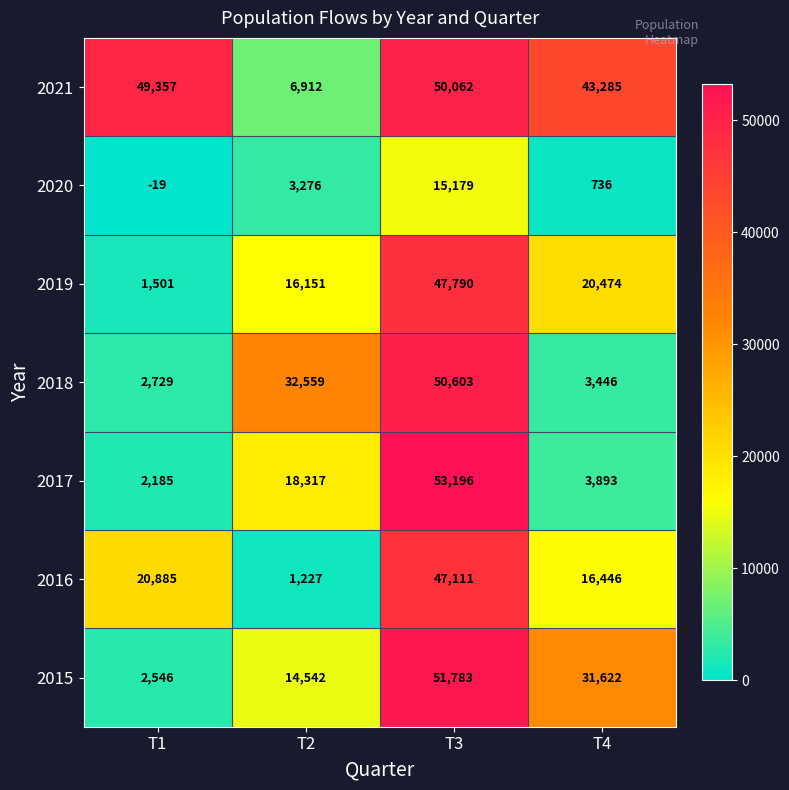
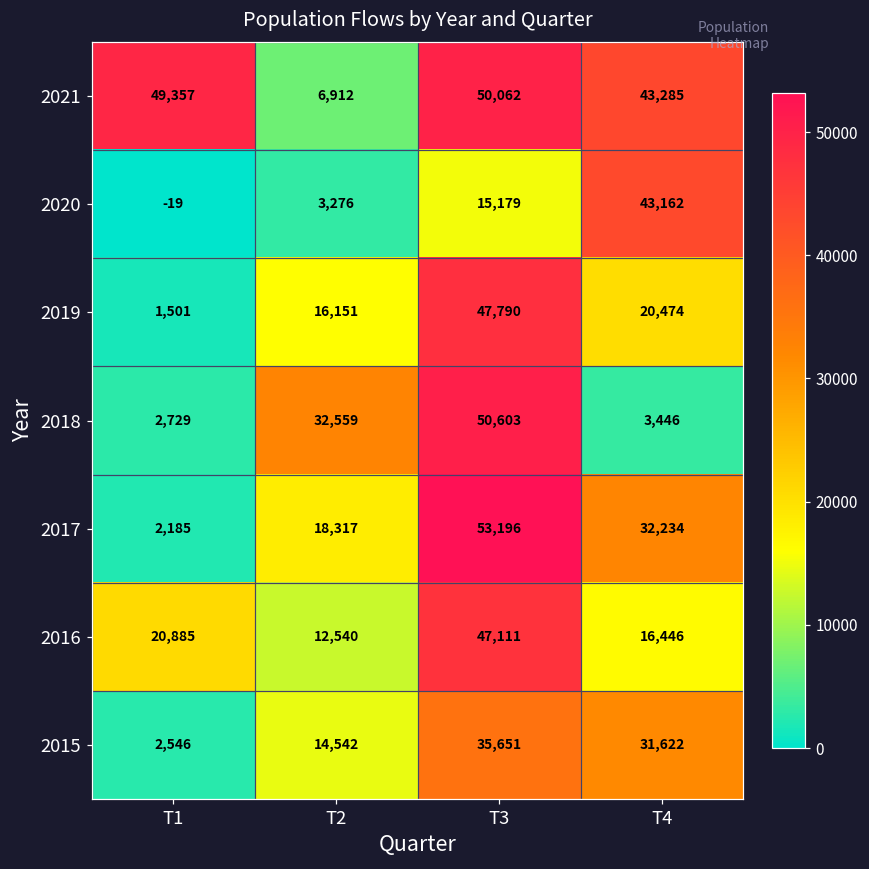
2020, T4: 736 -> 43,162
2017, T4: 3,893 -> 32,234
2016, T2: 1,227 -> 12,540
2015, T3: 51,783 -> 35,651
